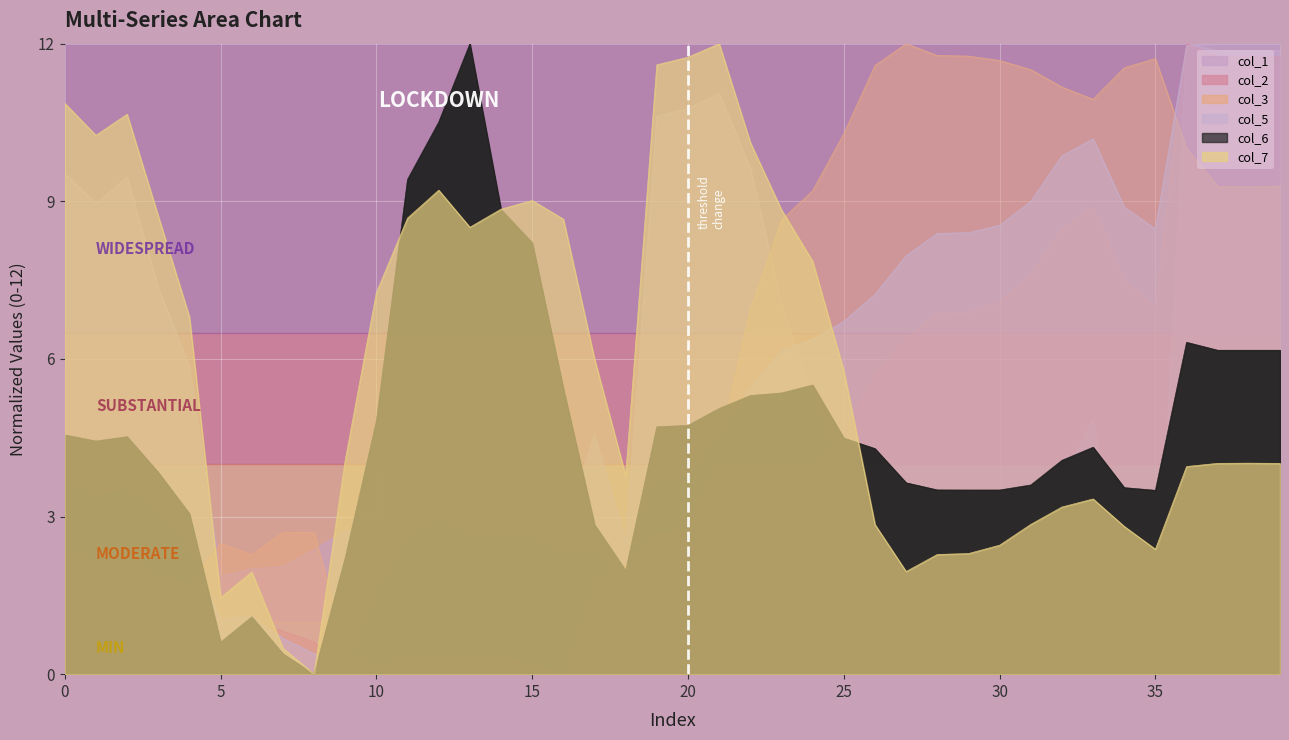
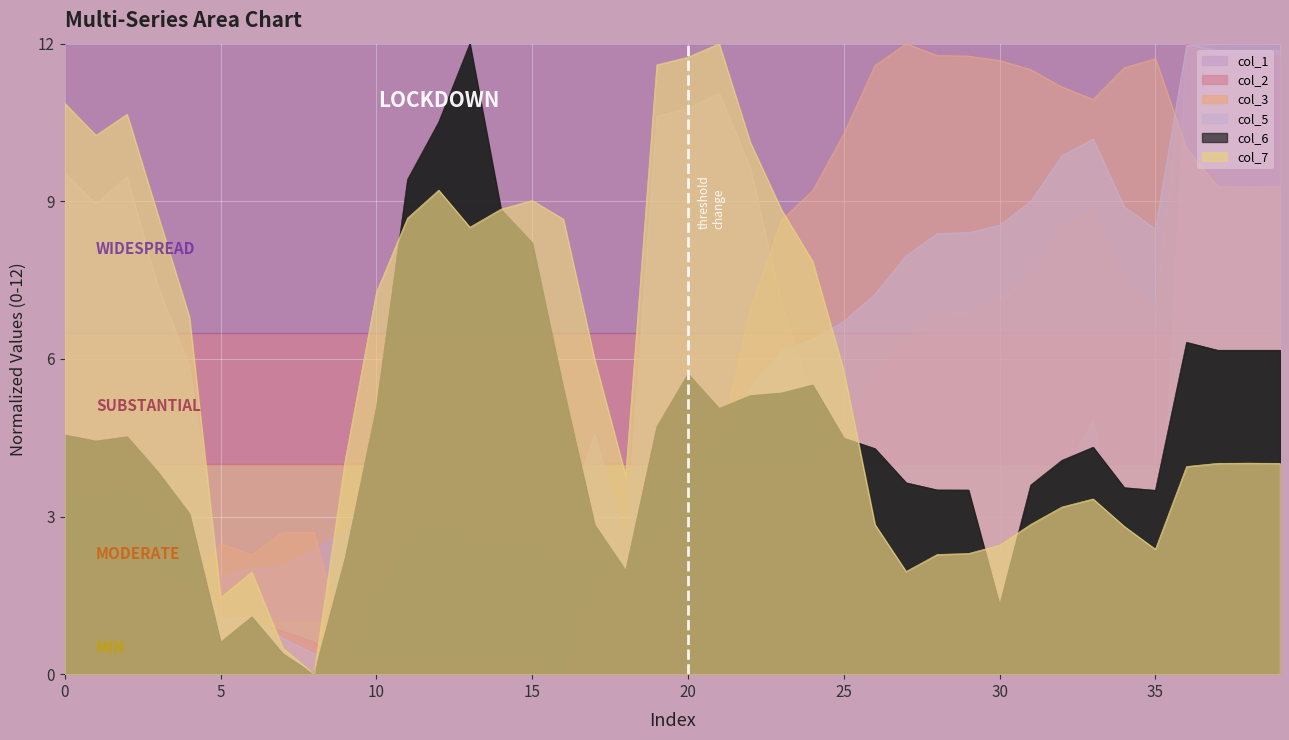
col_6, 10: 4.8 -> 5.1
col_6, 20: 4.7 -> 5.7
col_6, 30: 3.5 -> 1.3
